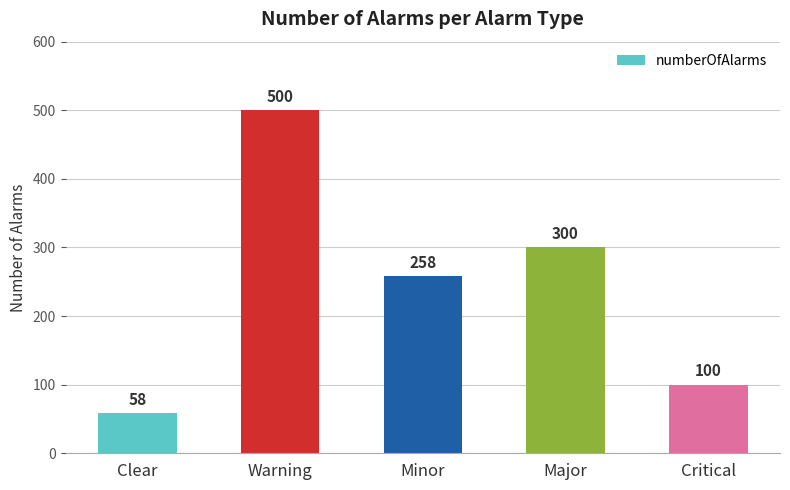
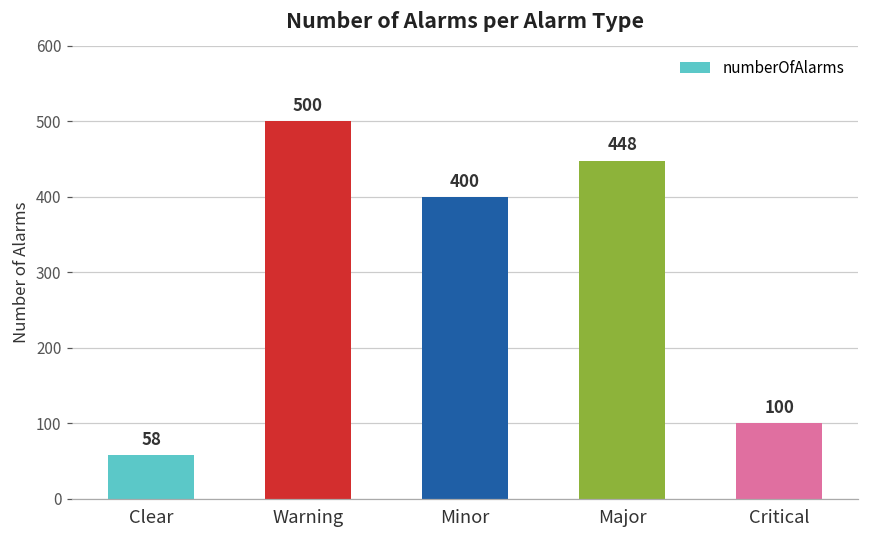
Minor: 258 -> 400
Major: 300 -> 448
